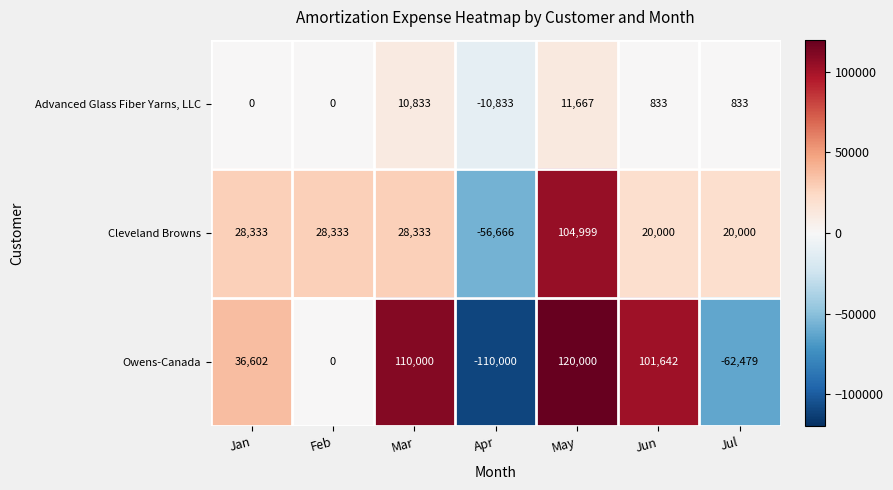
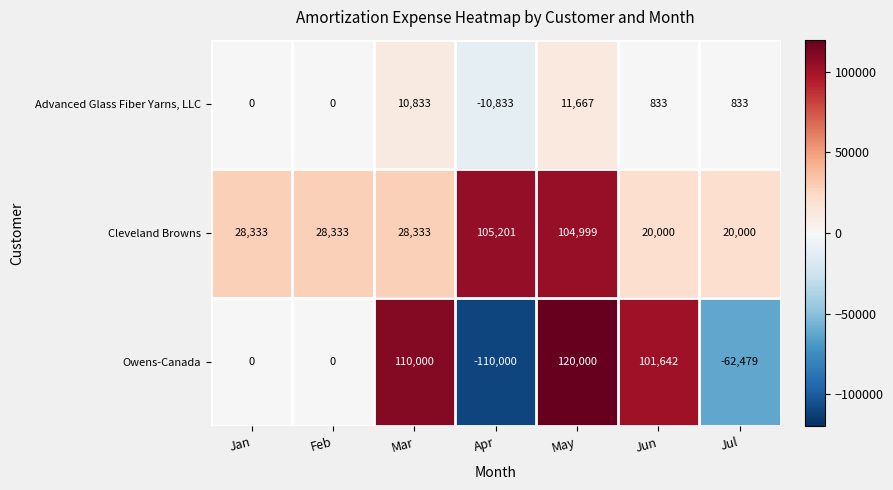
Cleveland Browns, Apr: -56,666 -> 105,201
Owens-Canada, Jan: 36,602 -> 0
